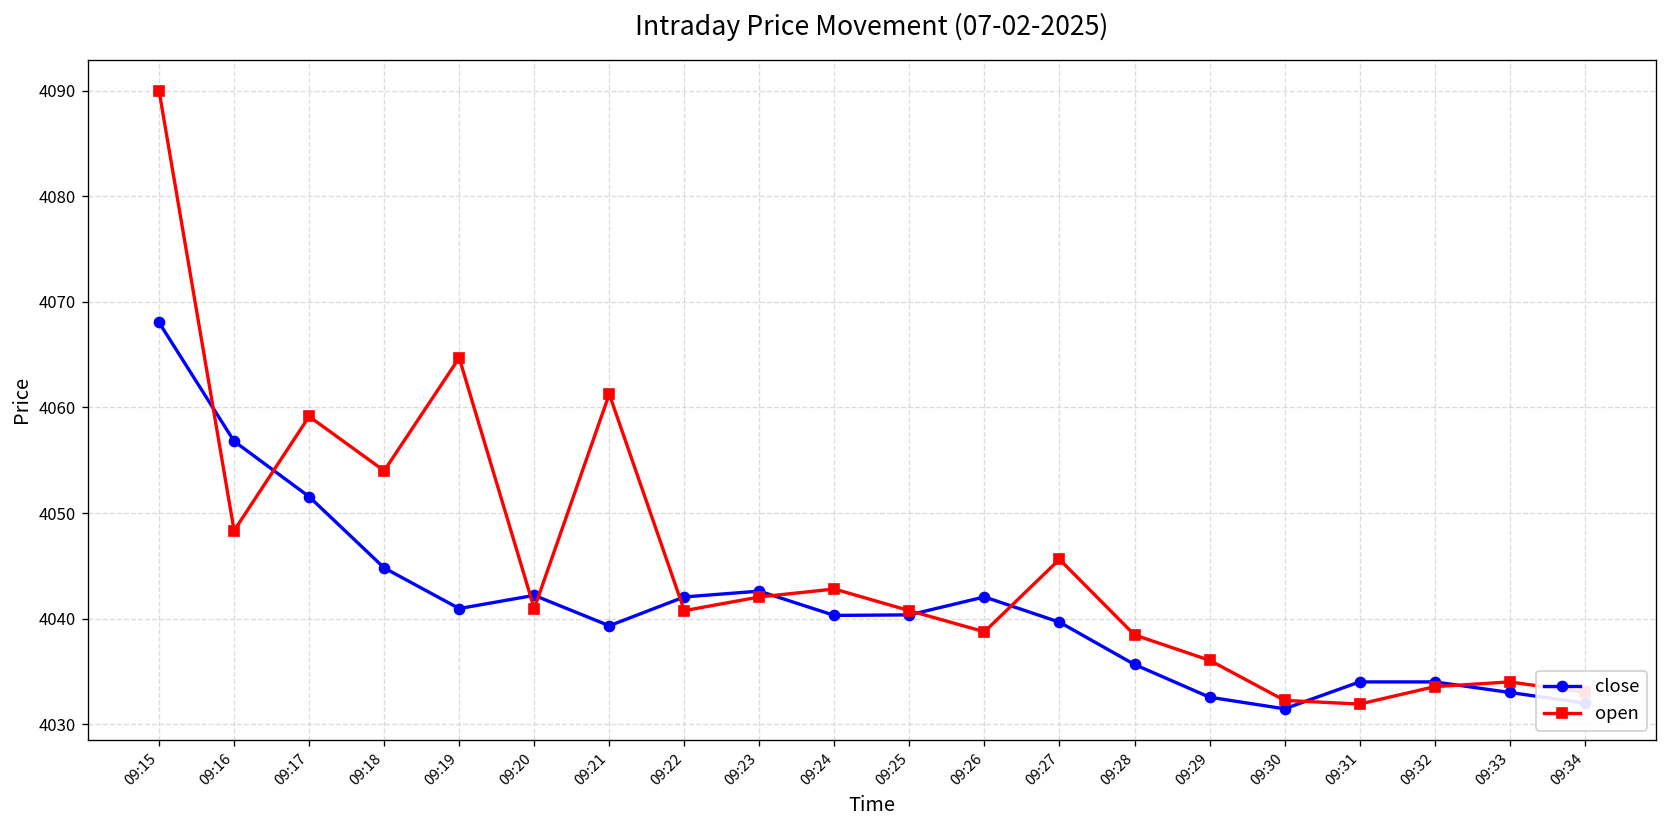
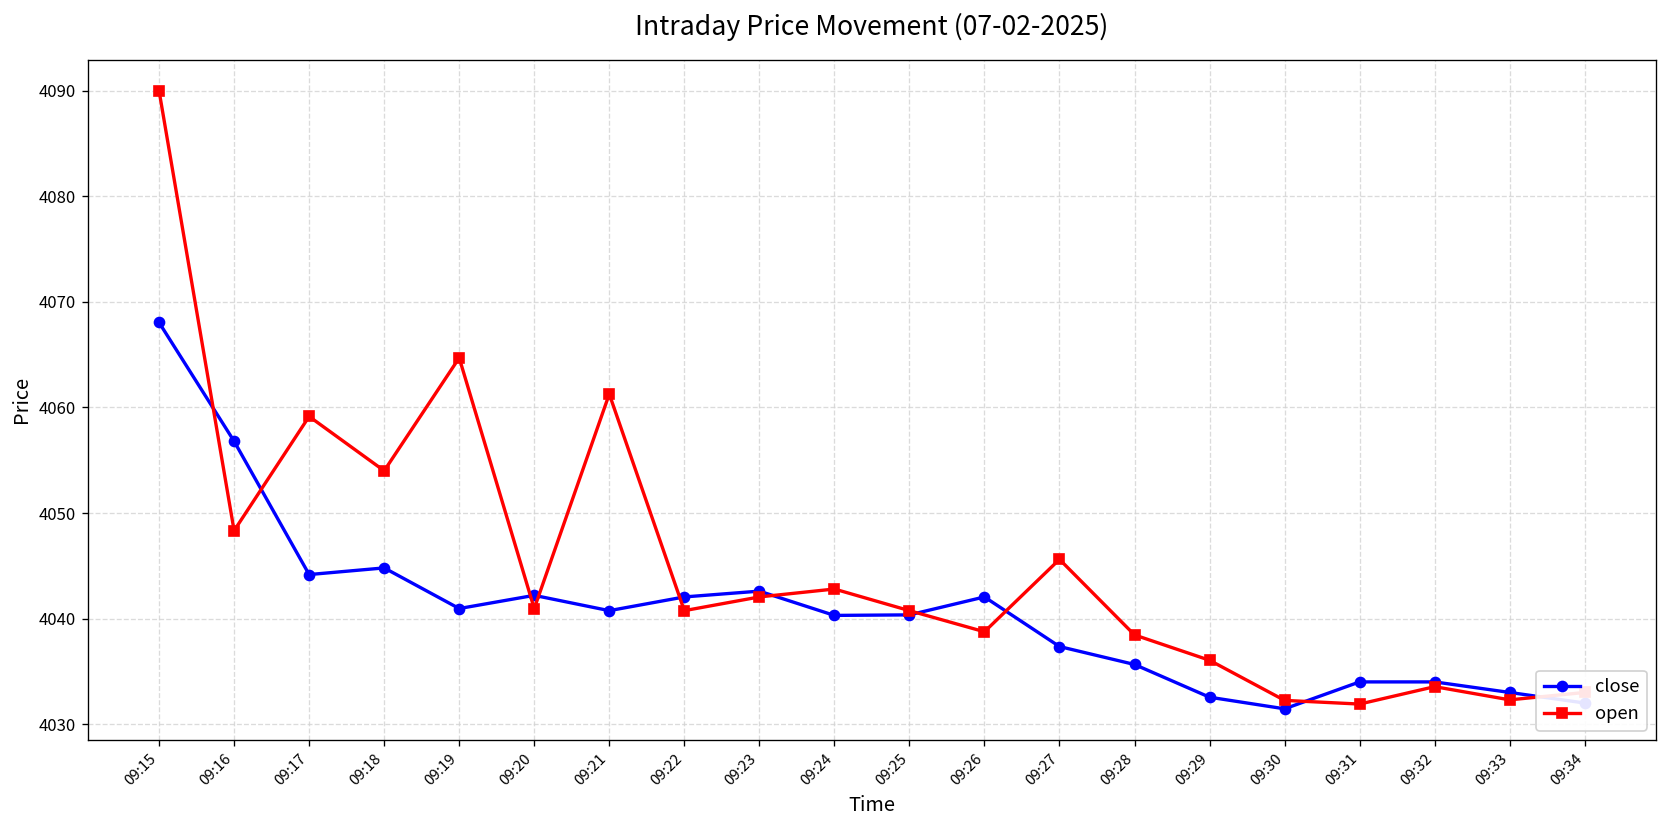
close, 09:17: 4052 -> 4044
close, 09:21: 4039 -> 4041
close, 09:27: 4040 -> 4037
open, 09:33: 4034 -> 4032
